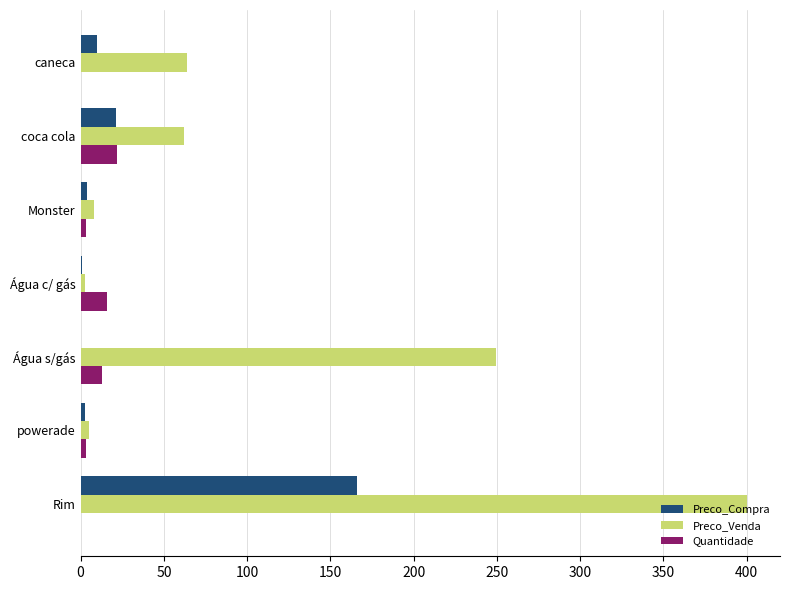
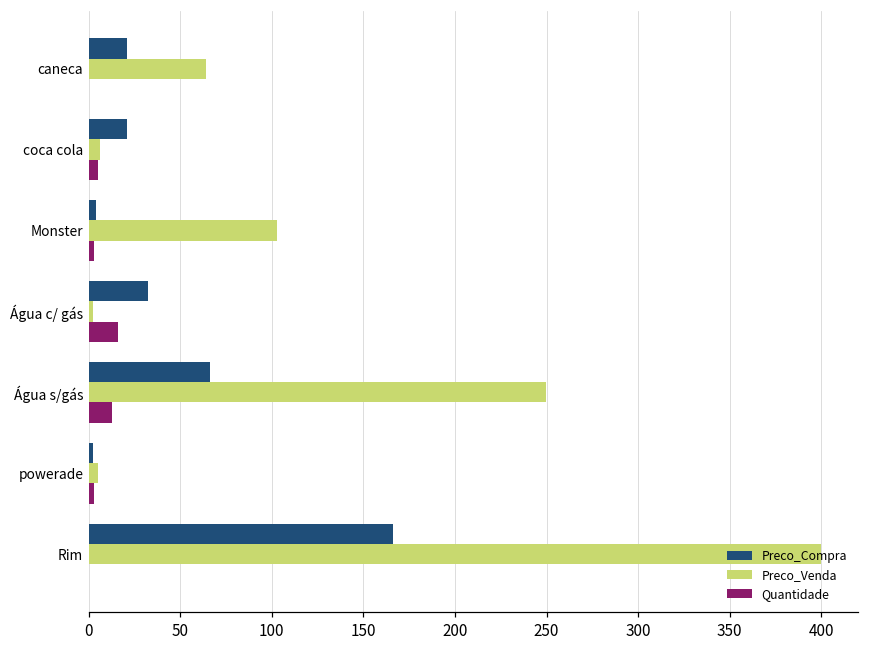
Preco_Compra, caneca: 10 -> 21
Preco_Venda, coca cola: 62 -> 6
Quantidade, coca cola: 22 -> 5
Preco_Venda, Monster: 8 -> 103
Preco_Compra, Água c/ gás: 1 -> 32
Preco_Compra, Água s/gás: 0 -> 66
